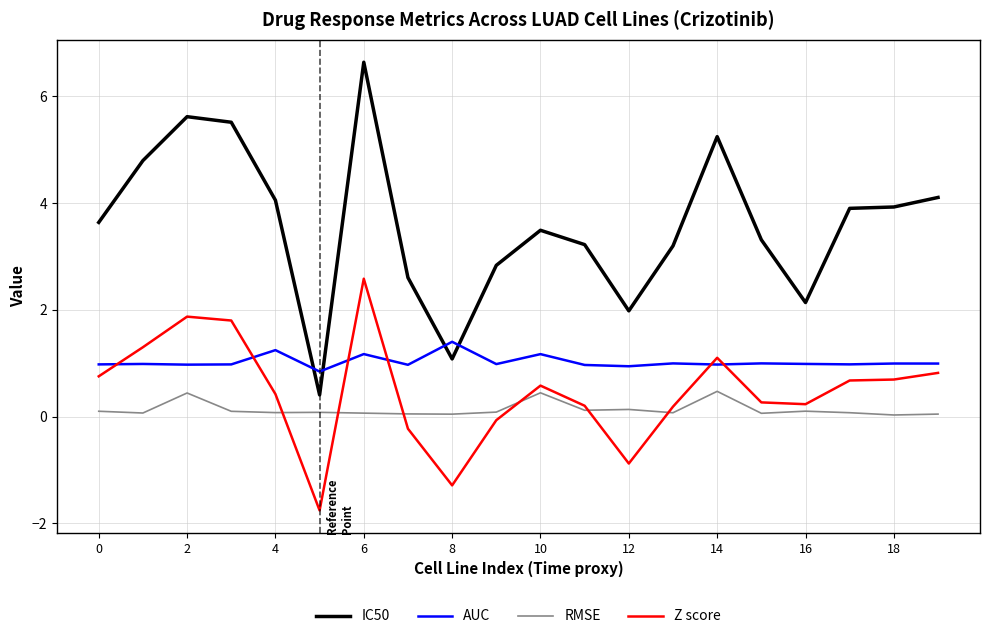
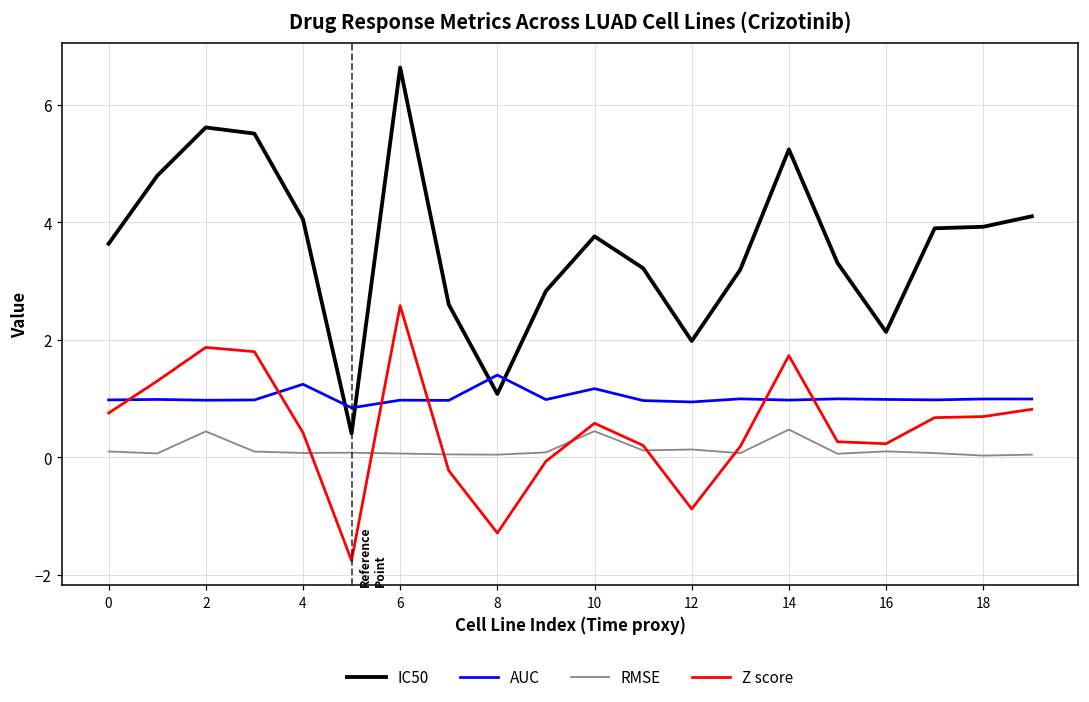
AUC, 6: 1.2 -> 1.0
IC50, 10: 3.5 -> 3.8
Z score, 14: 1.1 -> 1.7
